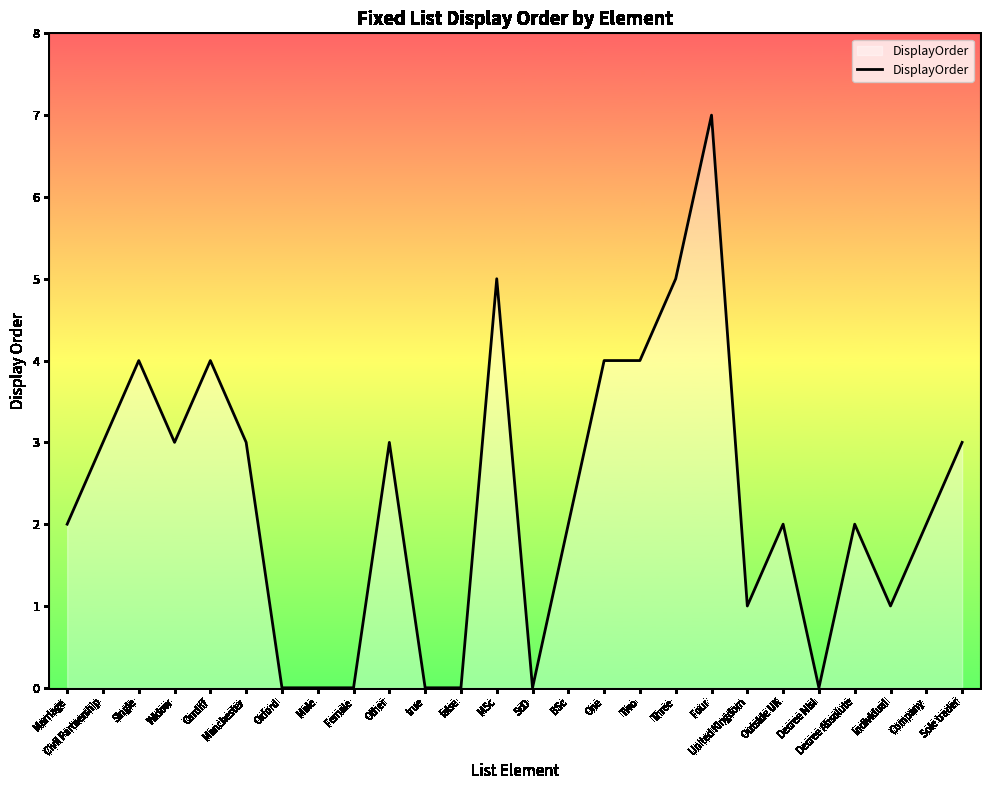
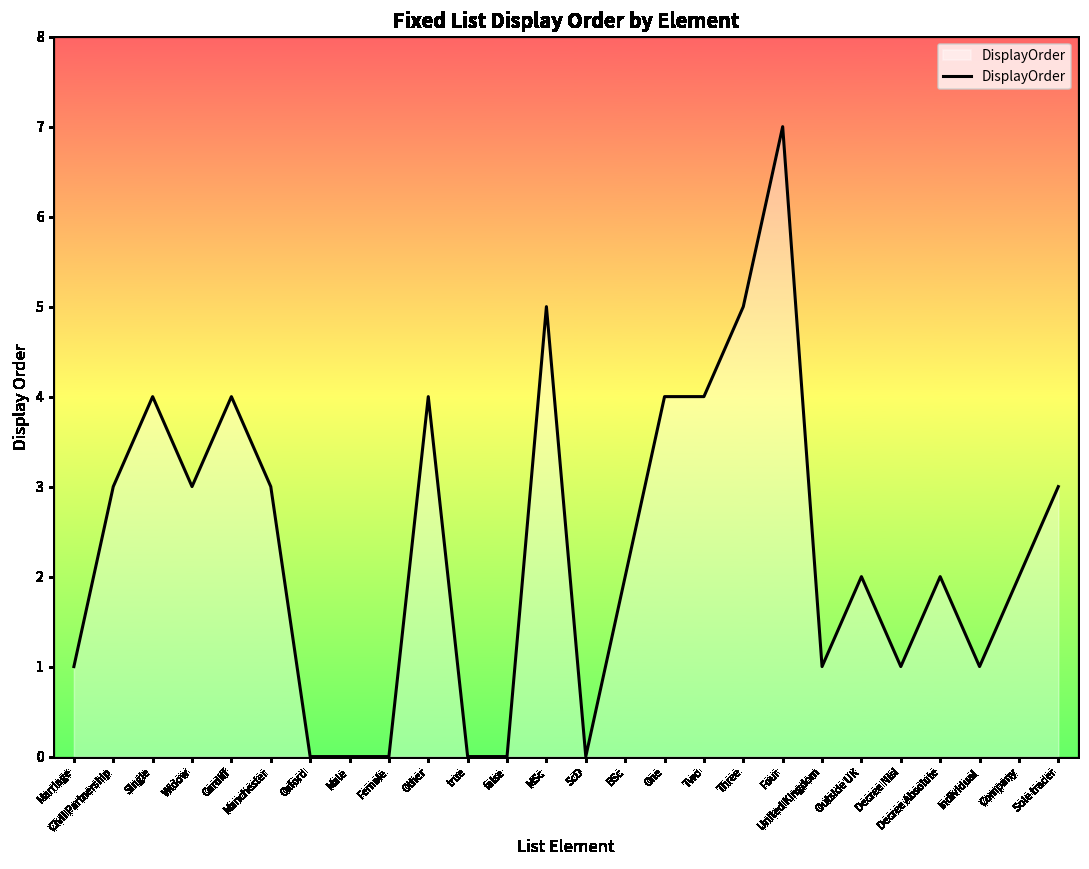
Marriage: 2 -> 1
Other: 3 -> 4
Decree Nisi: 0 -> 1
